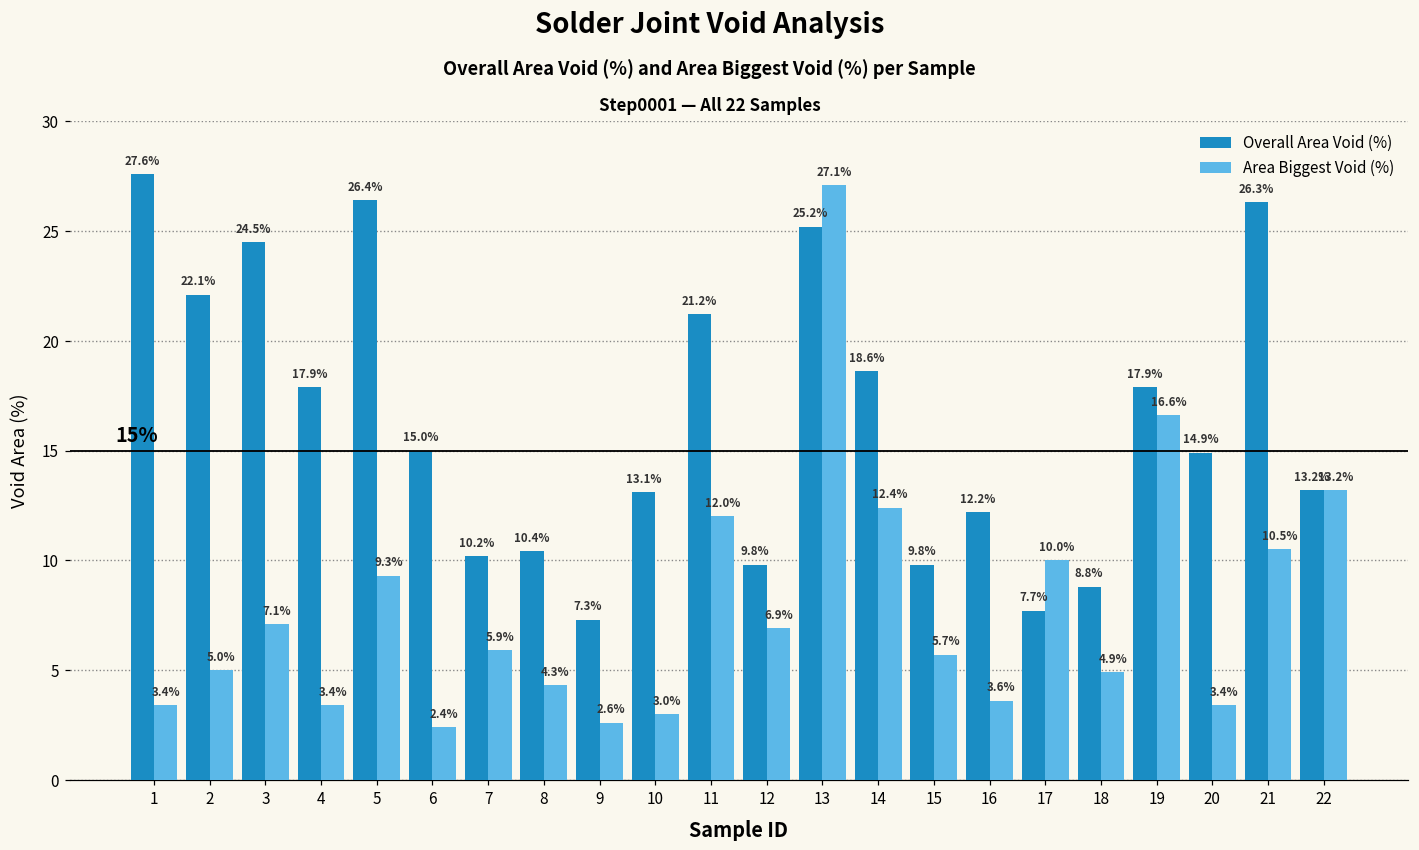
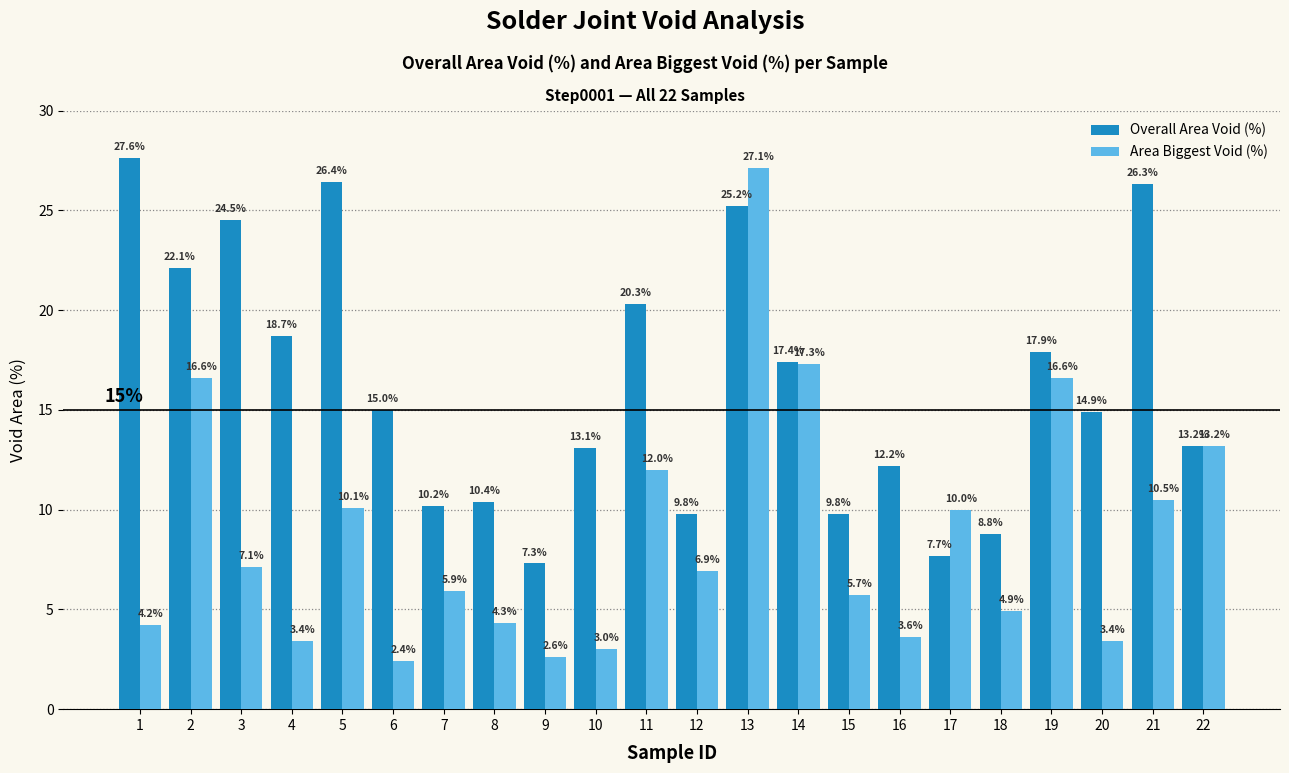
Area Biggest Void (%), 1: 3.4% -> 4.2%
Area Biggest Void (%), 2: 5.0% -> 16.6%
Overall Area Void (%), 4: 17.9% -> 18.7%
Area Biggest Void (%), 5: 9.3% -> 10.1%
Overall Area Void (%), 11: 21.2% -> 20.3%
Overall Area Void (%), 14: 18.6% -> 17.4%
Area Biggest Void (%), 14: 12.4% -> 17.3%
